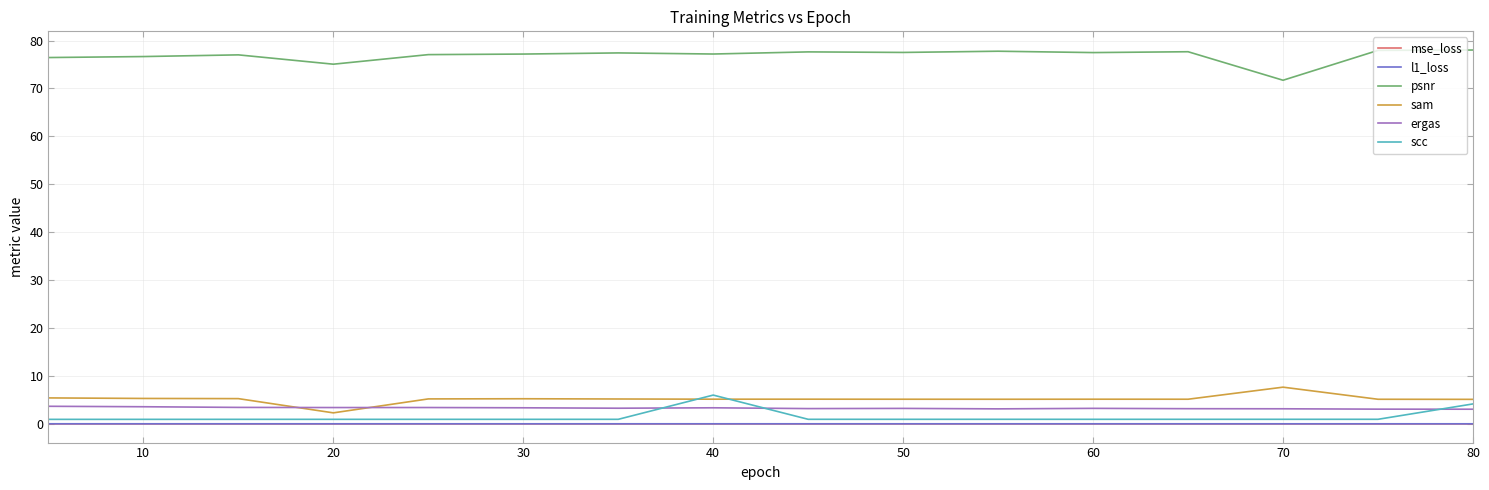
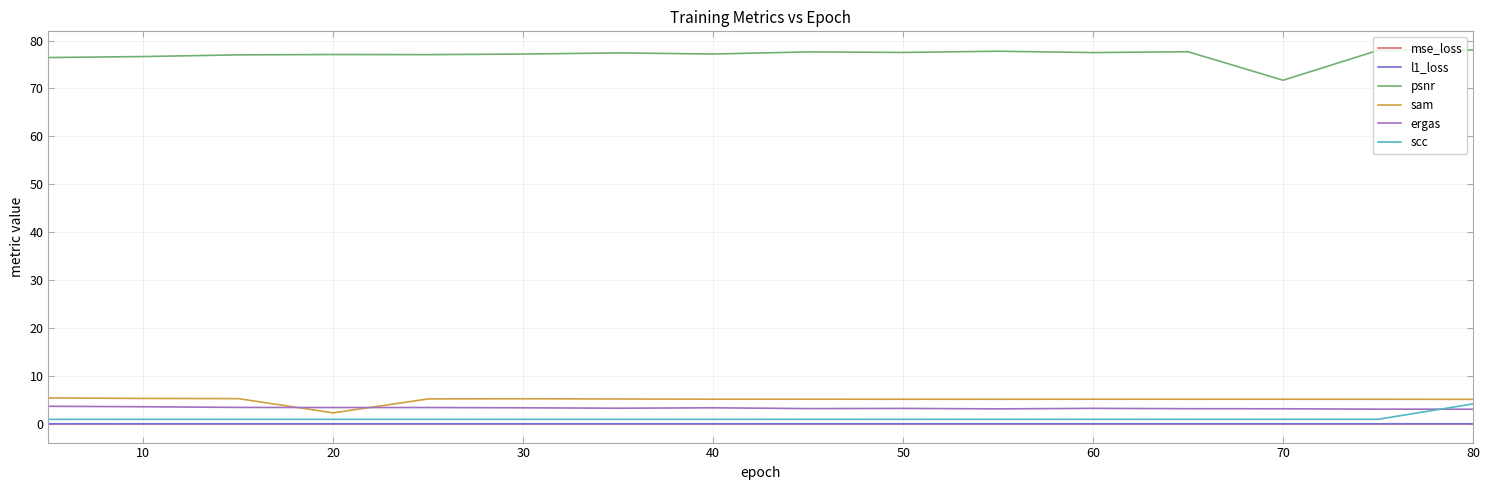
psnr, 20: 75 -> 77
scc, 40: 6 -> 1
sam, 70: 8 -> 5
